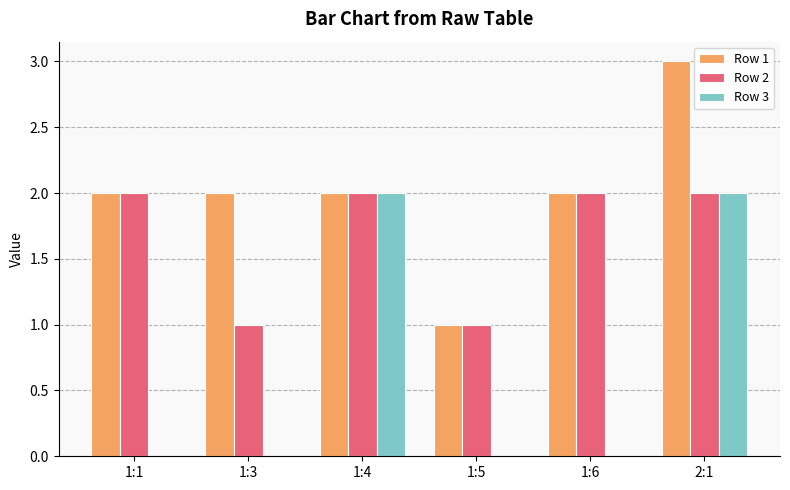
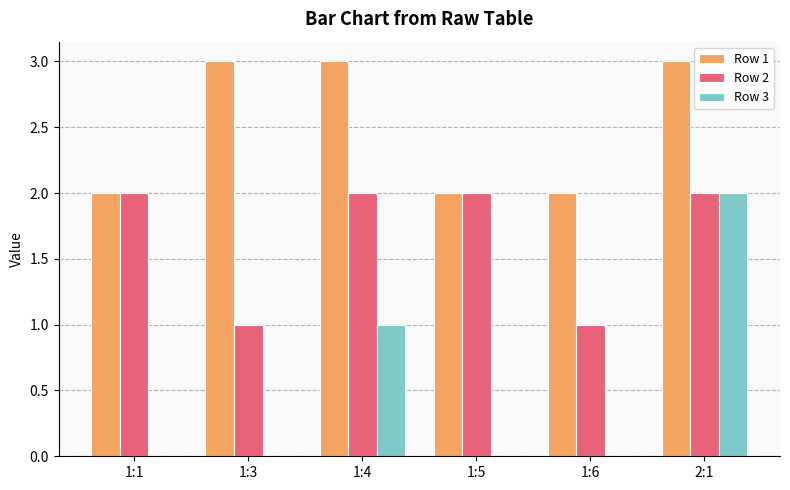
Row 1, 1:3: 2 -> 3
Row 1, 1:4: 2 -> 3
Row 3, 1:4: 2 -> 1
Row 1, 1:5: 1 -> 2
Row 2, 1:5: 1 -> 2
Row 2, 1:6: 2 -> 1
